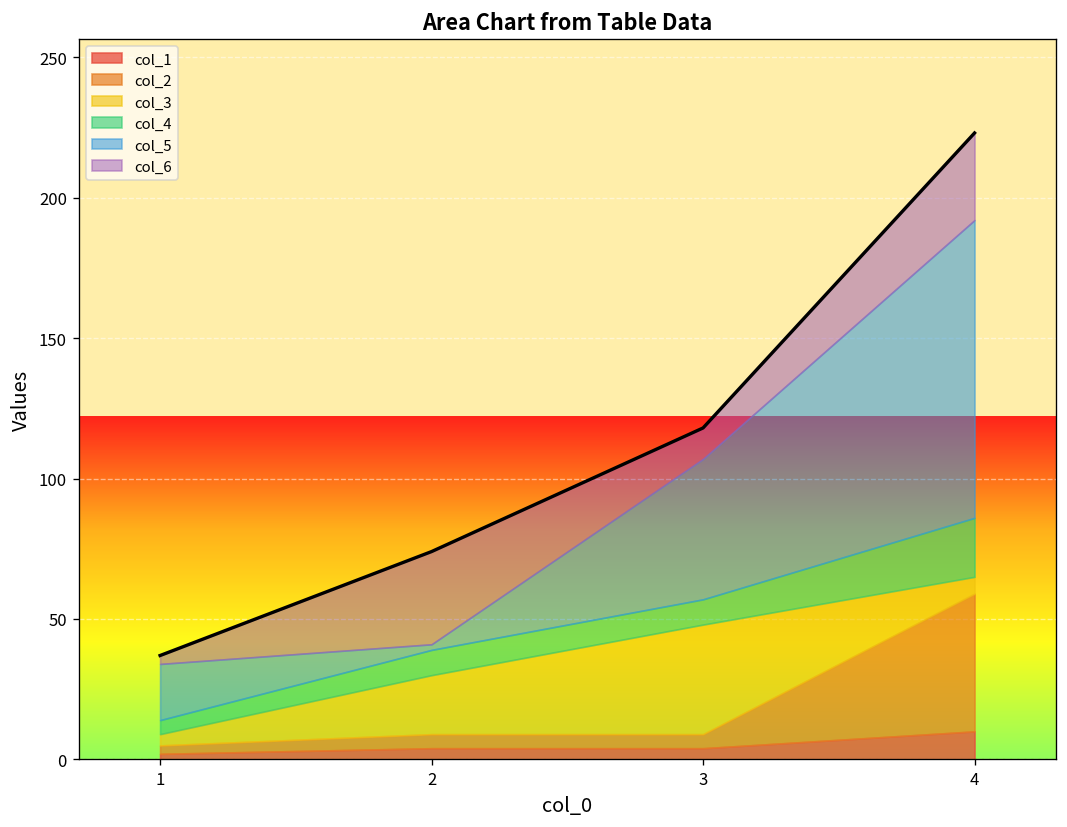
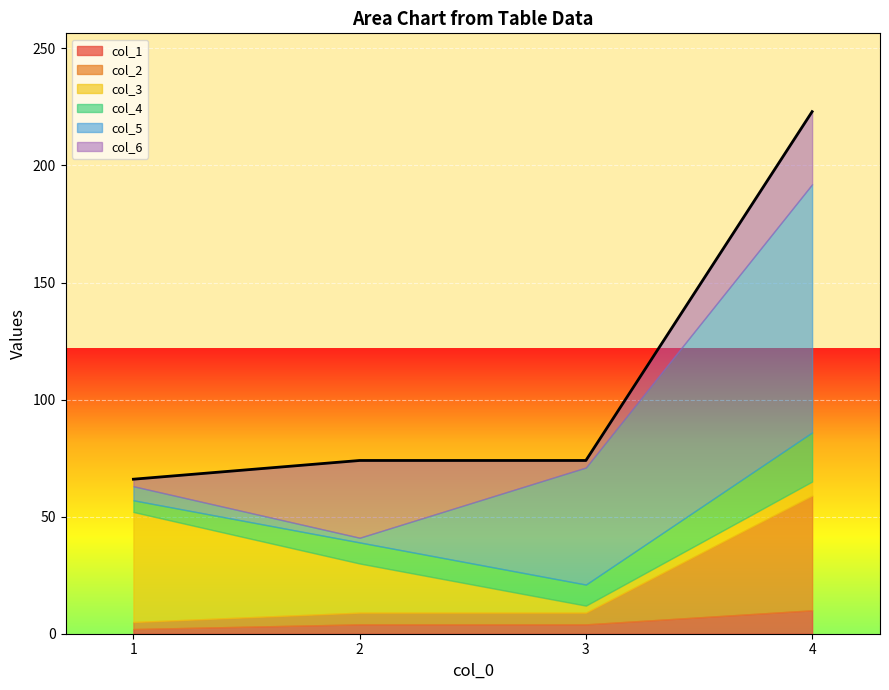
col_3, 1: 4 -> 47
col_5, 1: 20 -> 6
col_3, 3: 39 -> 3
col_6, 3: 11 -> 3
